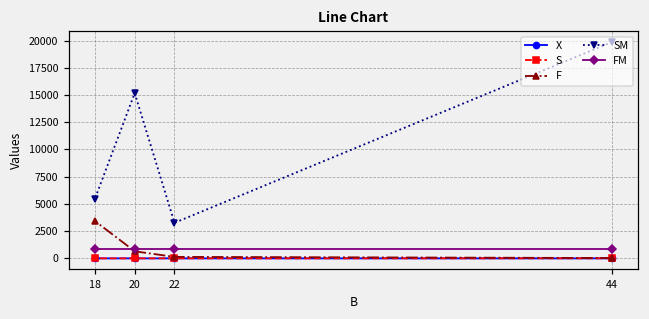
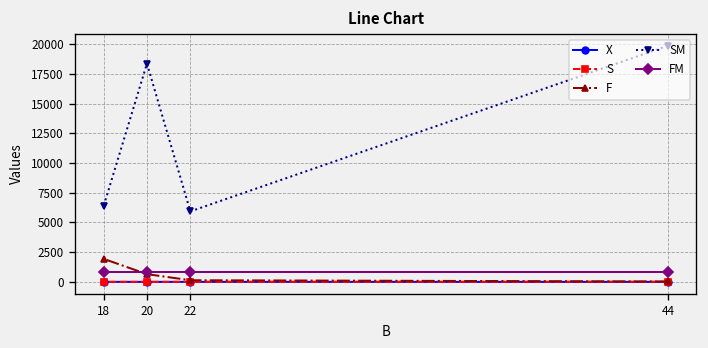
F, 18: 3000 -> 2000
SM, 18: 5000 -> 6000
SM, 20: 15000 -> 18000
SM, 22: 3000 -> 6000
